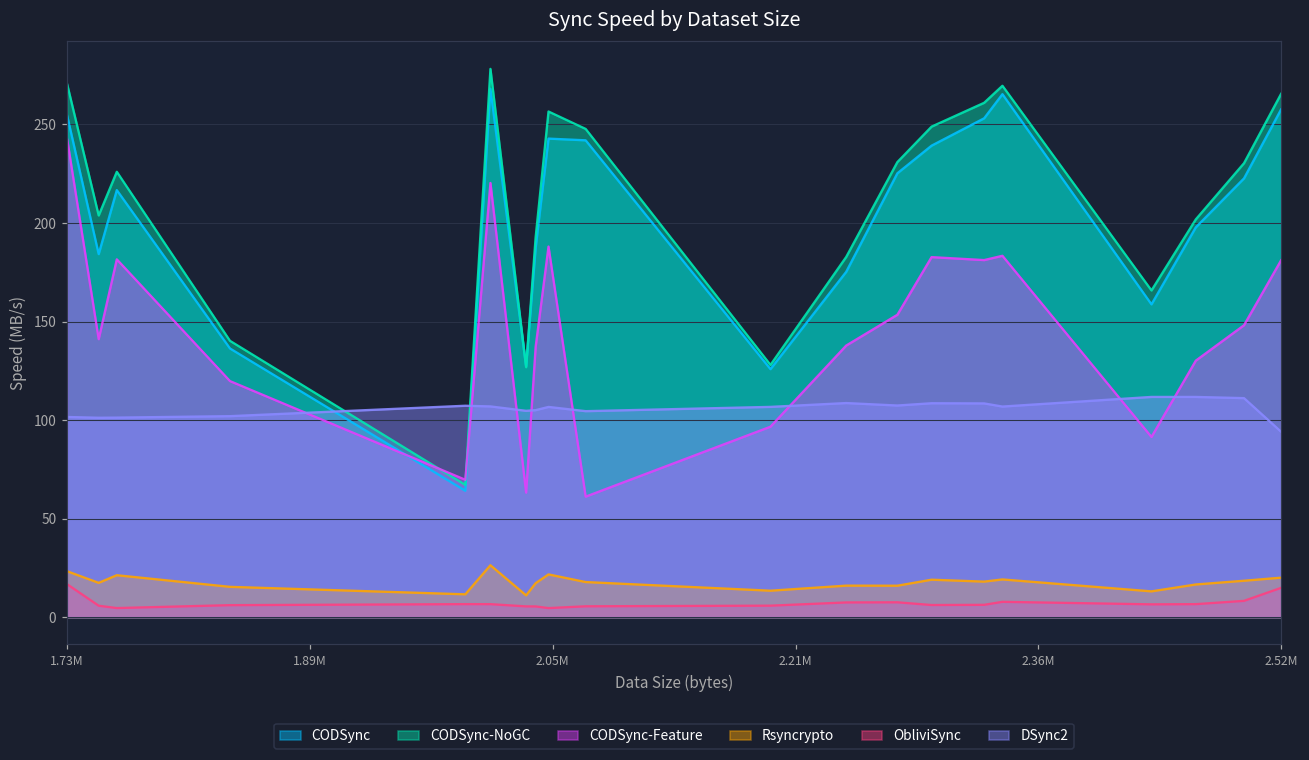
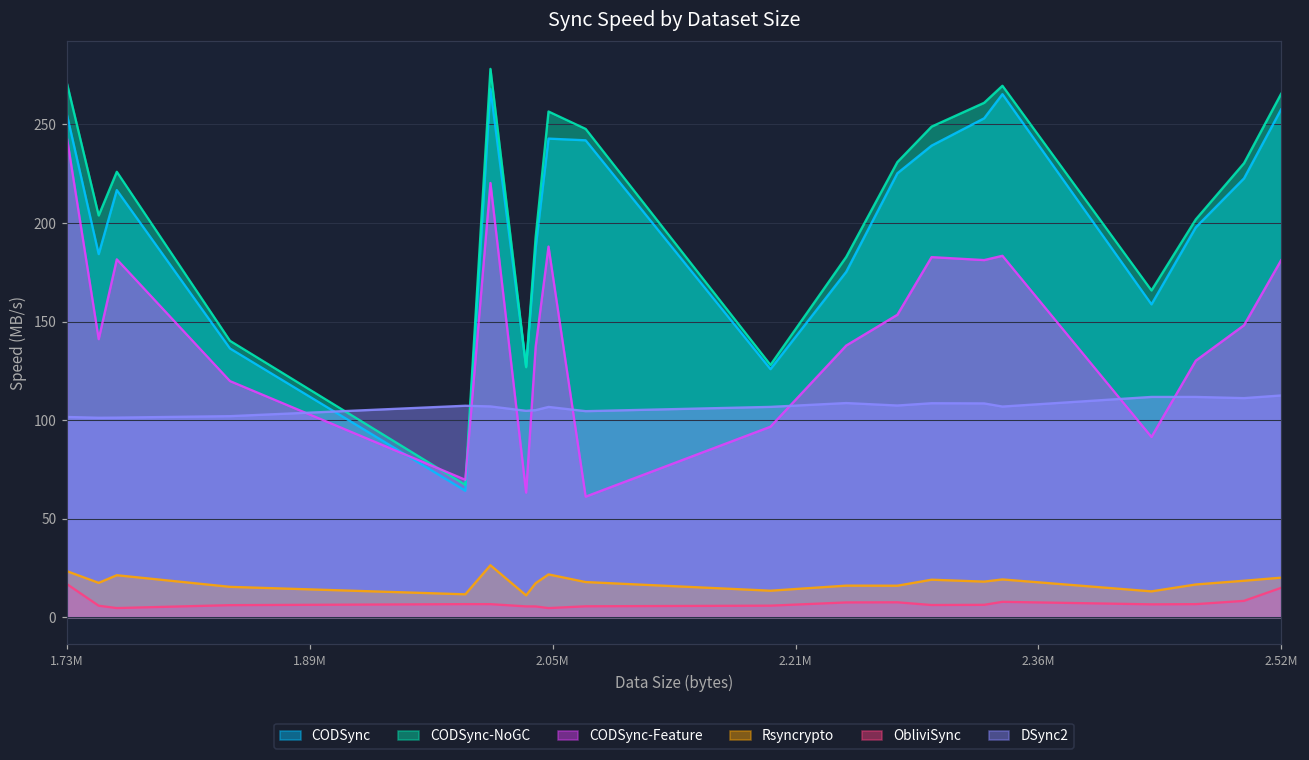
DSync2, 2.52M: 94 -> 112
